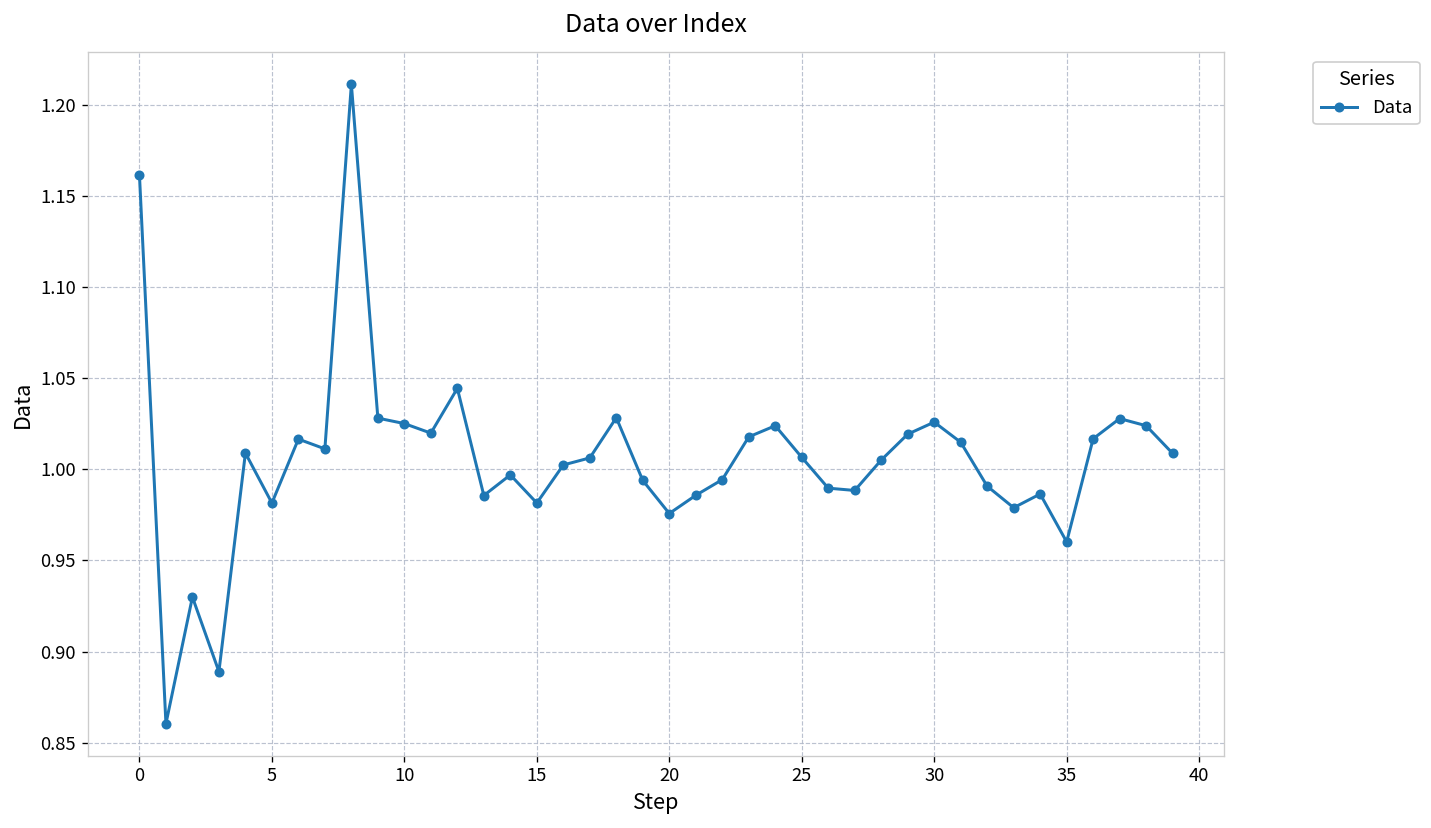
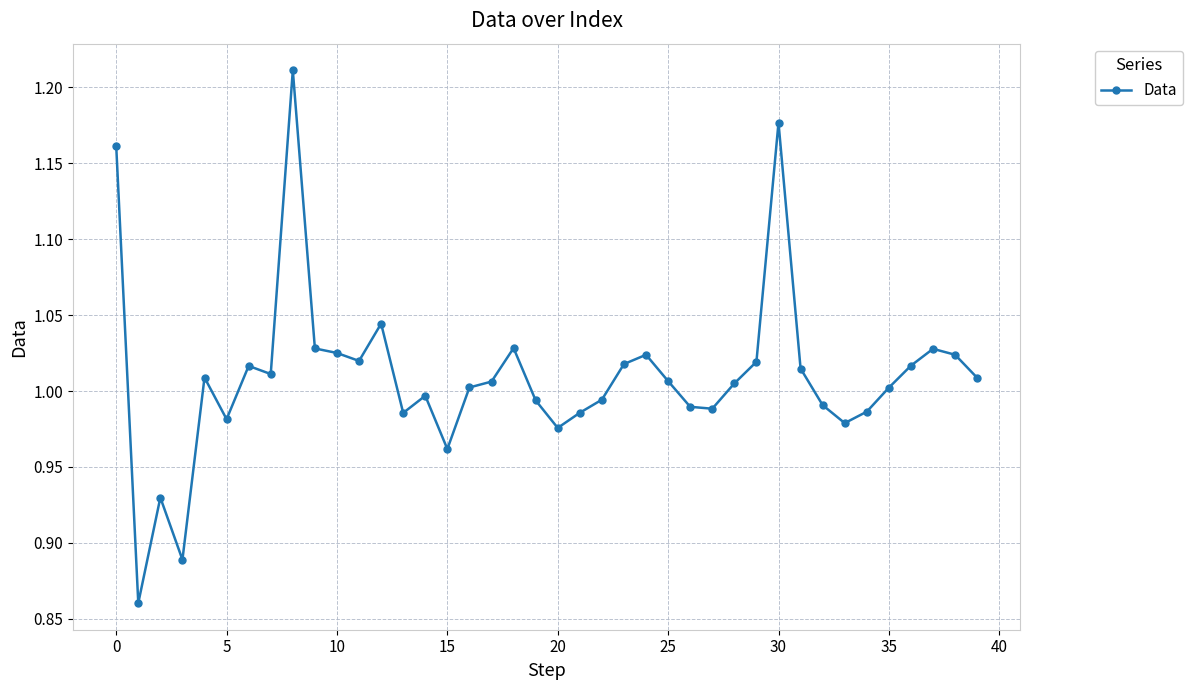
15: 0.981 -> 0.962
30: 1.026 -> 1.177
35: 0.960 -> 1.002
